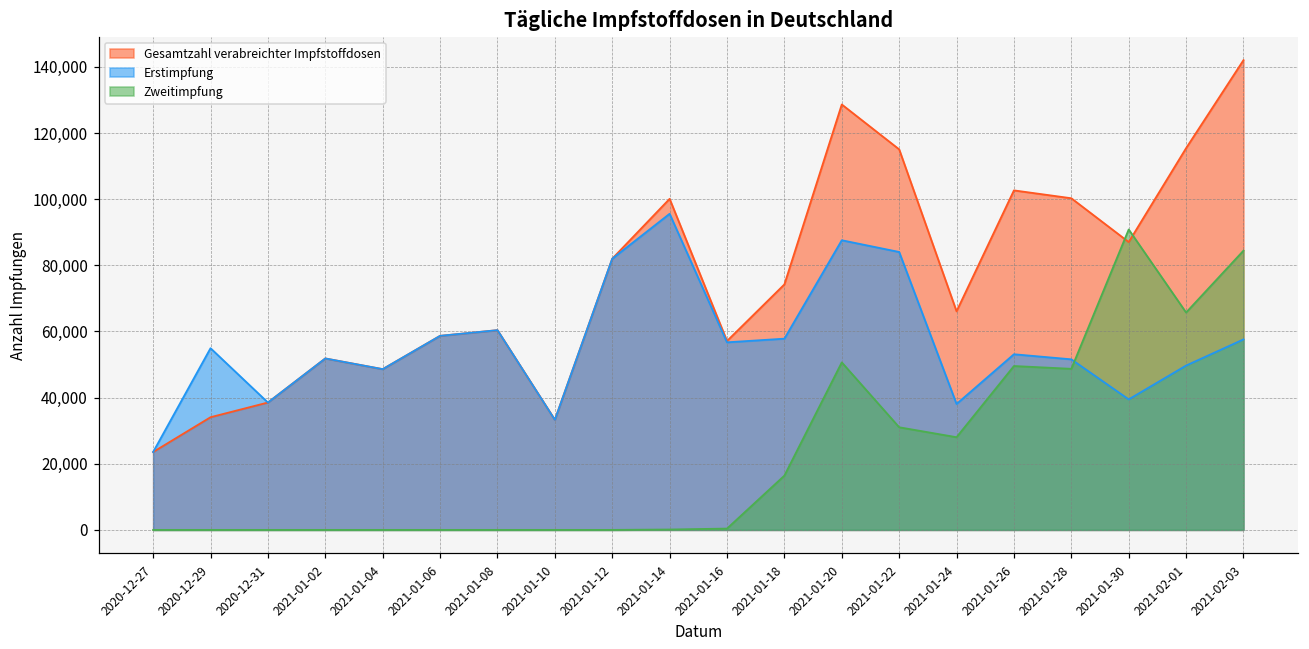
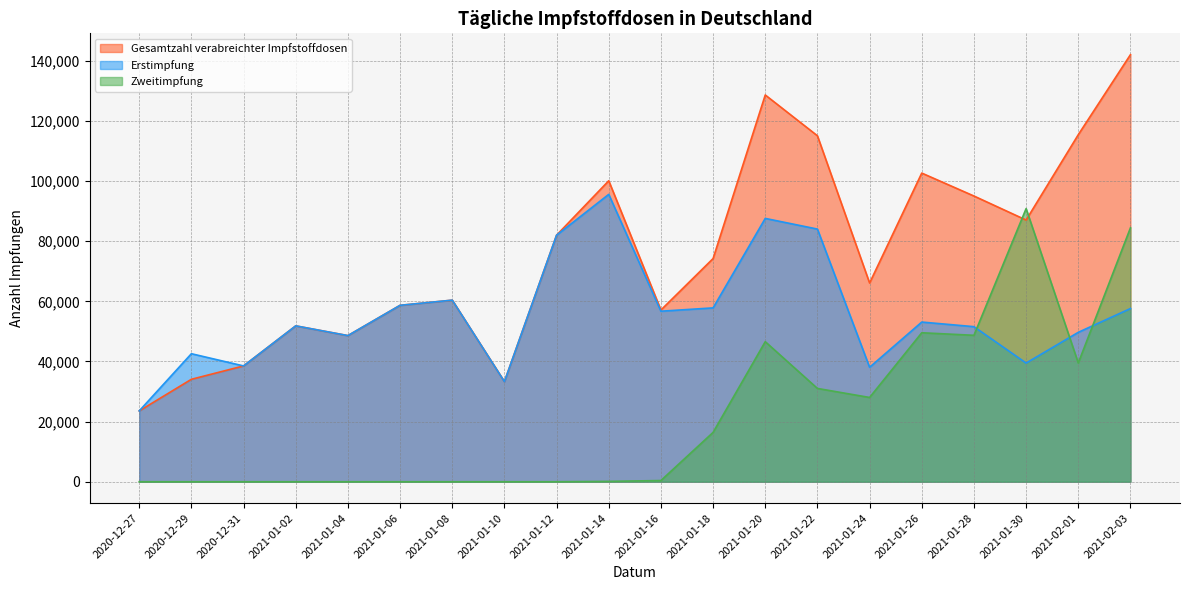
Erstimpfung, 2020-12-29: 55,000 -> 43,000
Zweitimpfung, 2021-01-20: 51,000 -> 47,000
Gesamtzahl verabreichter Impfstoffdosen, 2021-01-28: 100,000 -> 95,000
Zweitimpfung, 2021-02-01: 66,000 -> 39,000
